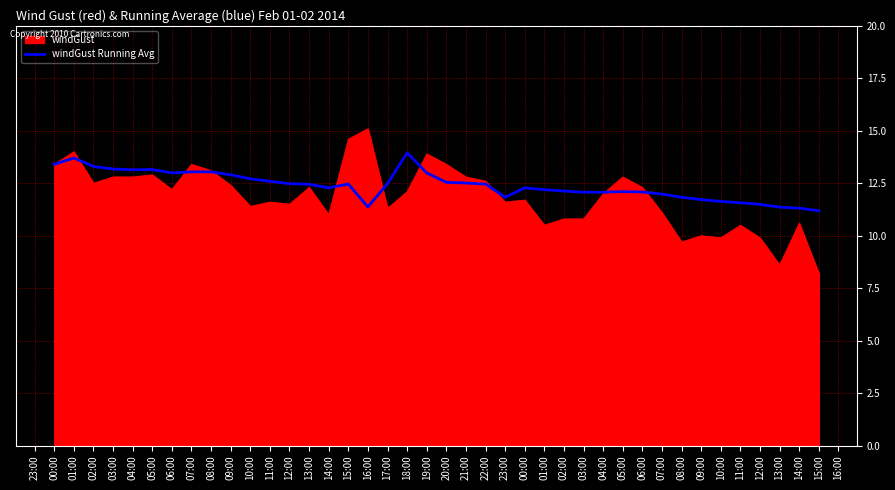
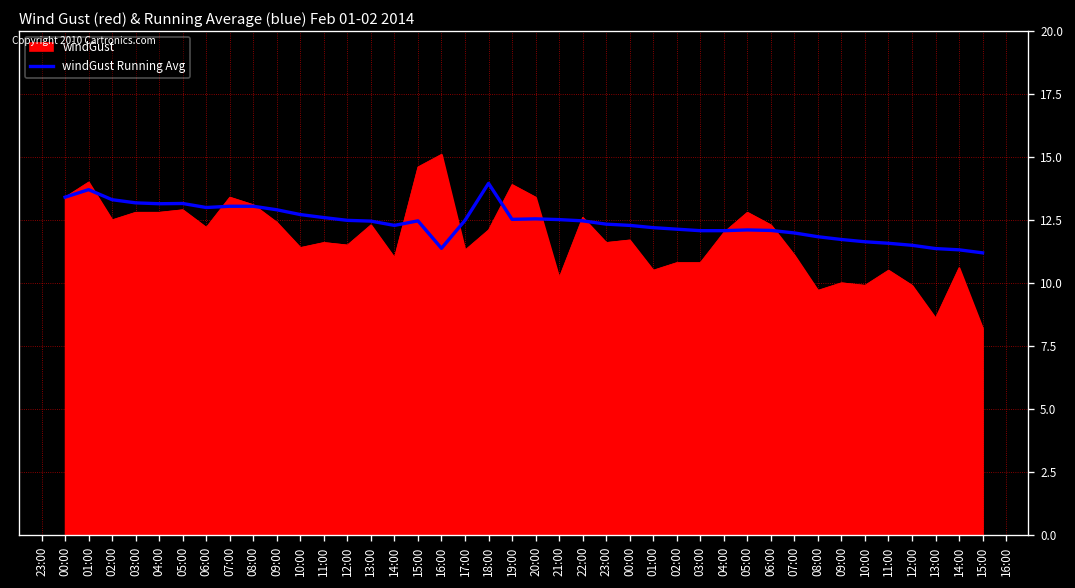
windGust Running Avg, 19:00: 13.0 -> 12.5
windGust, 21:00: 12.8 -> 10.2
windGust Running Avg, 23:00: 11.8 -> 12.3
